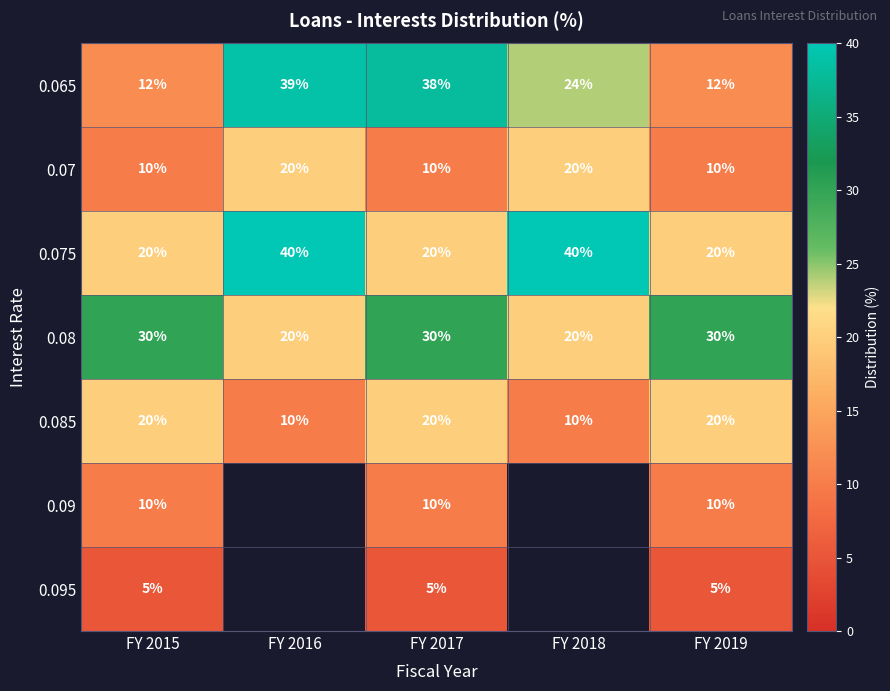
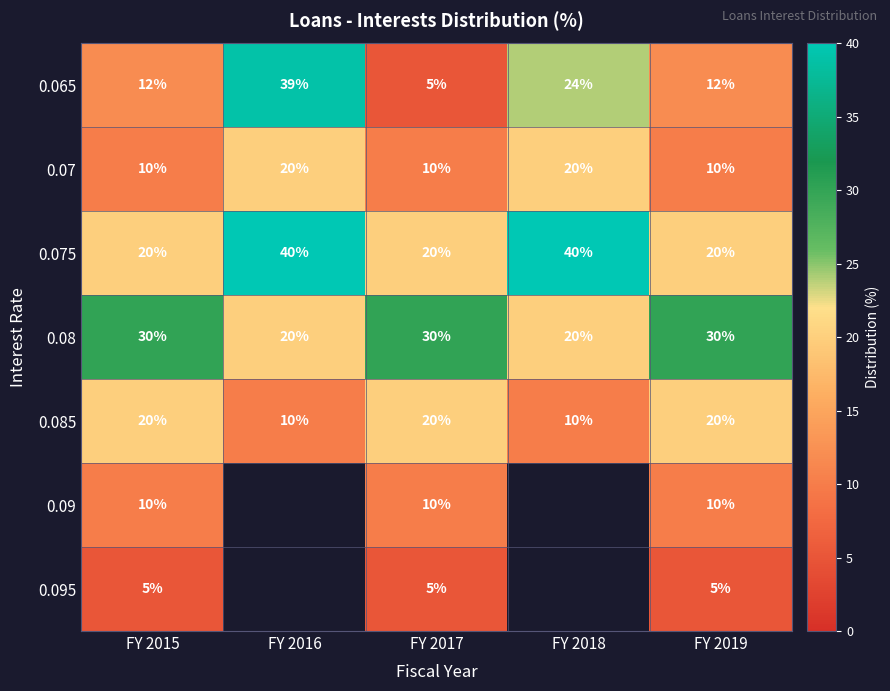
0.065, FY 2017: 38% -> 5%
